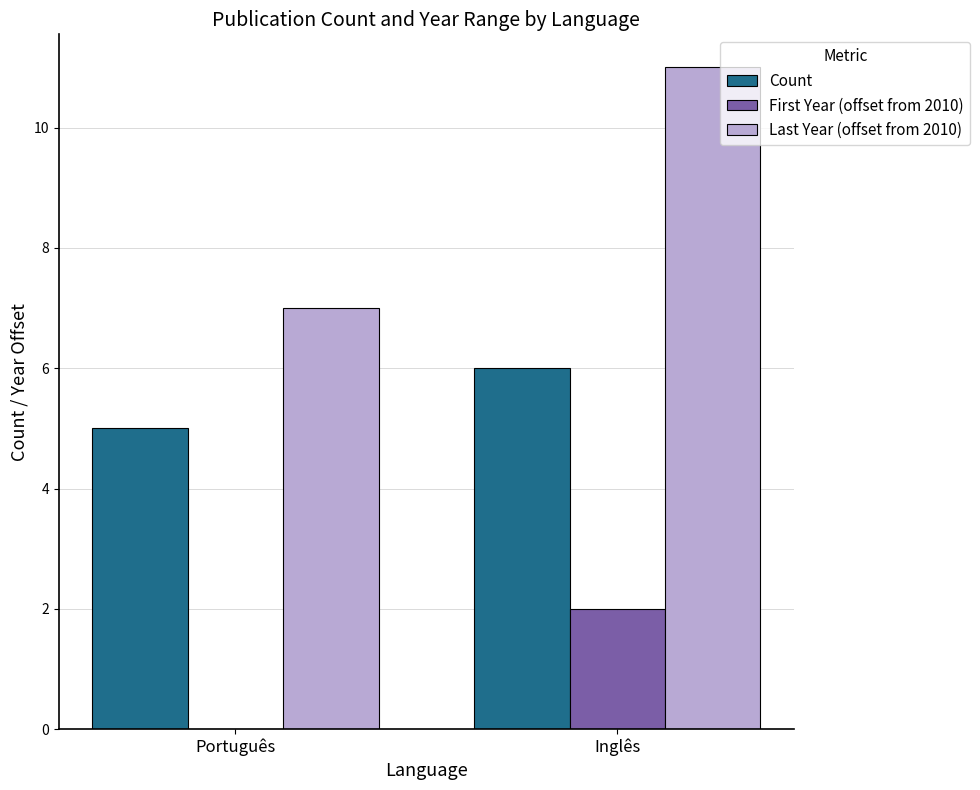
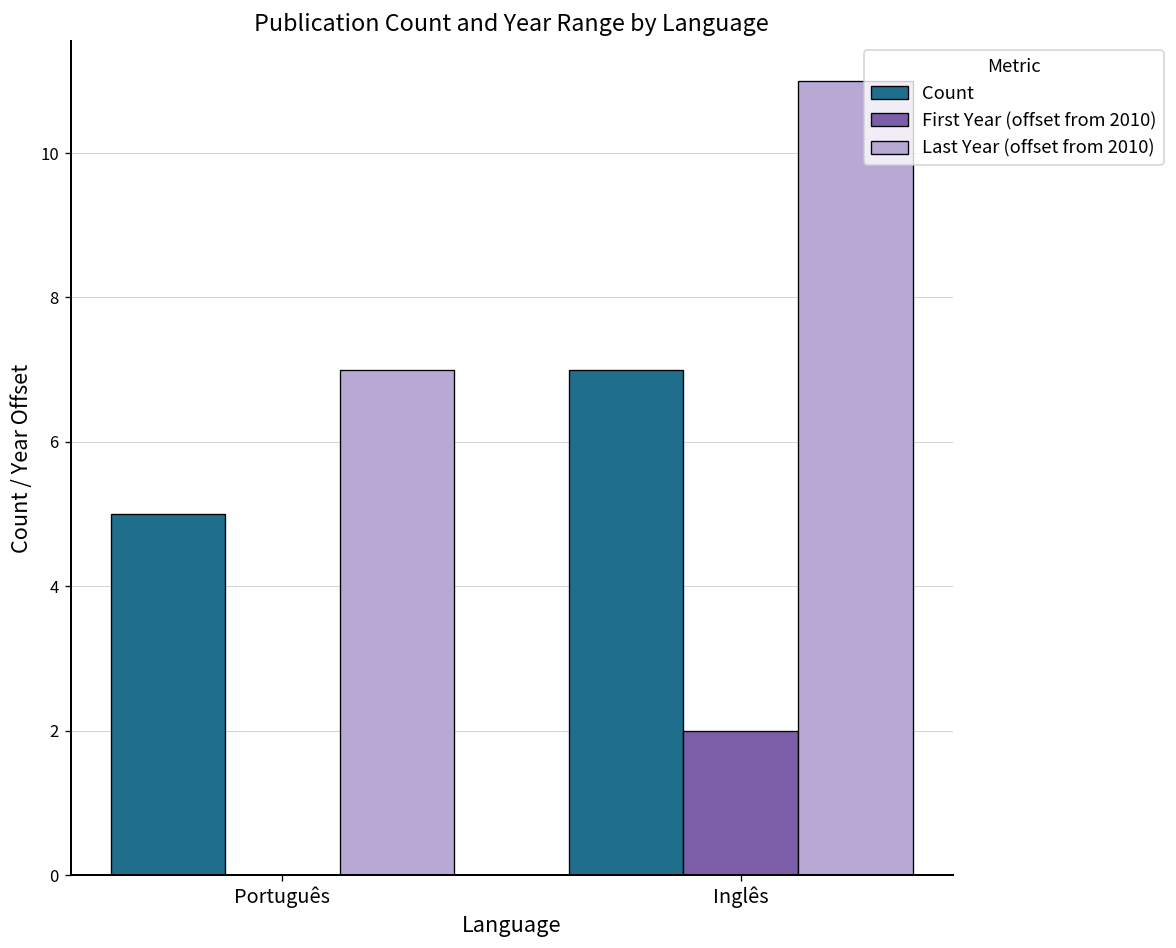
Count, Inglês: 6 -> 7
